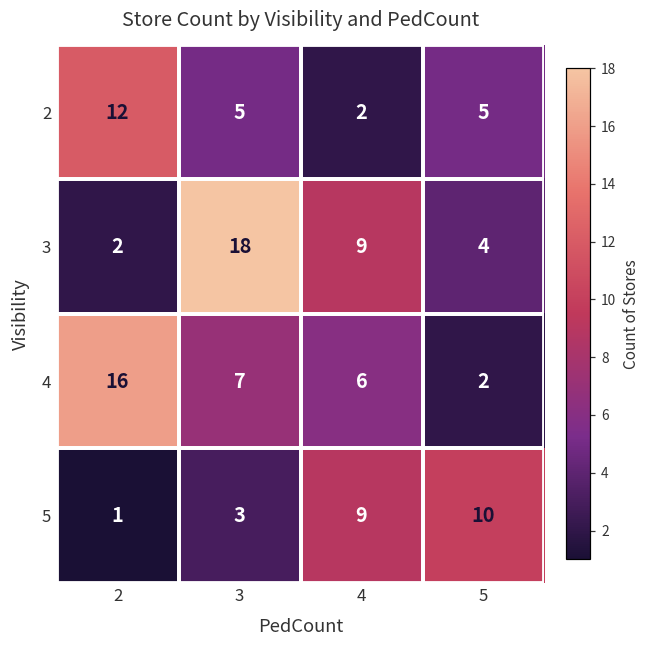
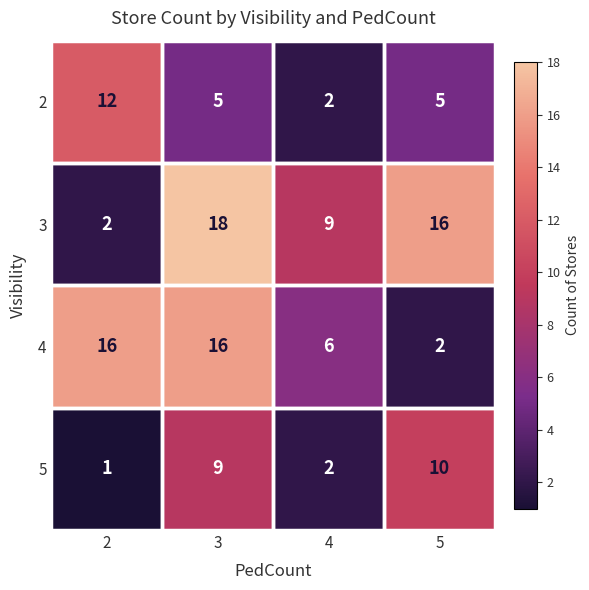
3, 5: 4 -> 16
4, 3: 7 -> 16
5, 3: 3 -> 9
5, 4: 9 -> 2
